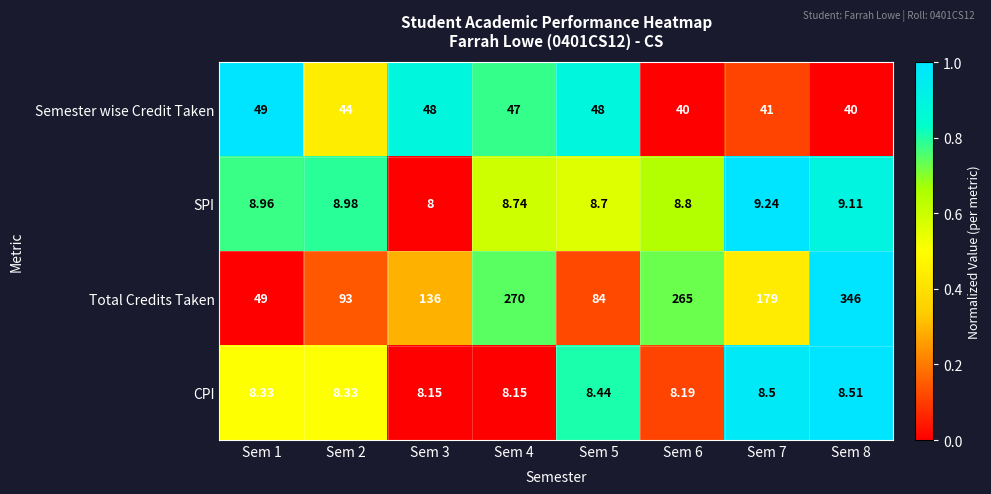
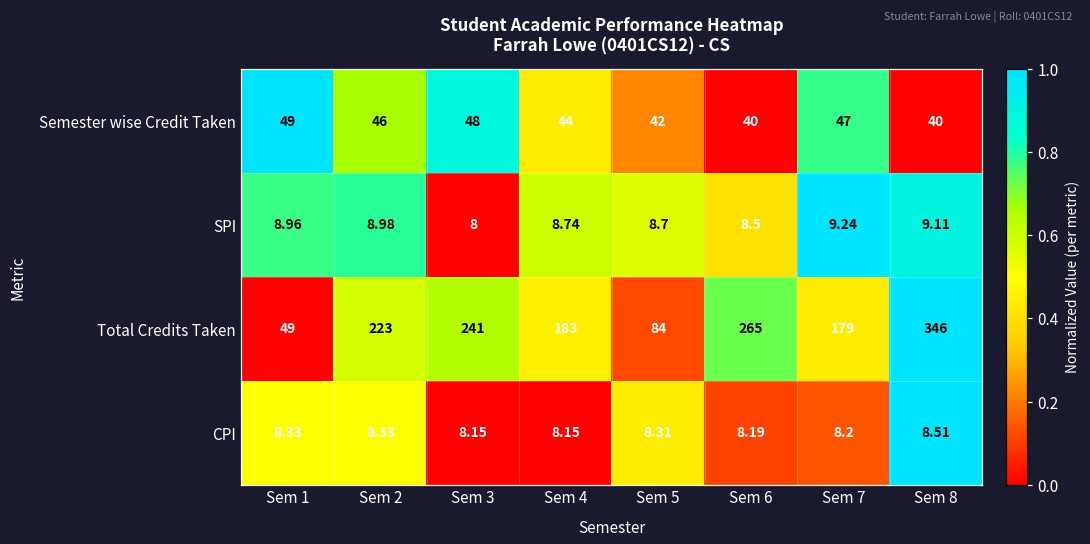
Semester wise Credit Taken, Sem 2: 44 -> 46
Semester wise Credit Taken, Sem 4: 47 -> 44
Semester wise Credit Taken, Sem 5: 48 -> 42
Semester wise Credit Taken, Sem 7: 41 -> 47
SPI, Sem 6: 8.8 -> 8.5
Total Credits Taken, Sem 2: 93 -> 223
Total Credits Taken, Sem 3: 136 -> 241
Total Credits Taken, Sem 4: 270 -> 183
CPI, Sem 5: 8.44 -> 8.31
CPI, Sem 7: 8.5 -> 8.2
